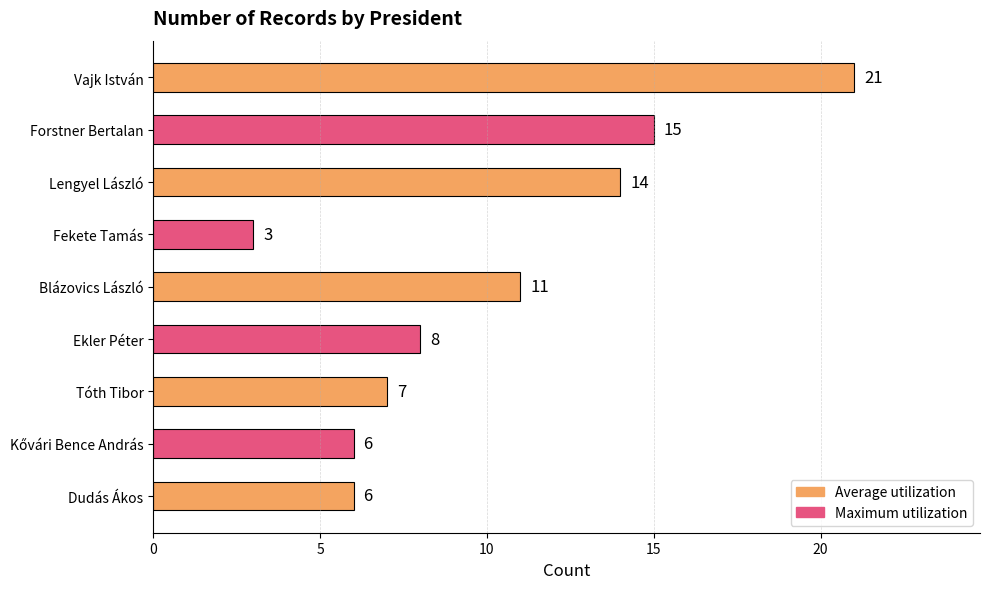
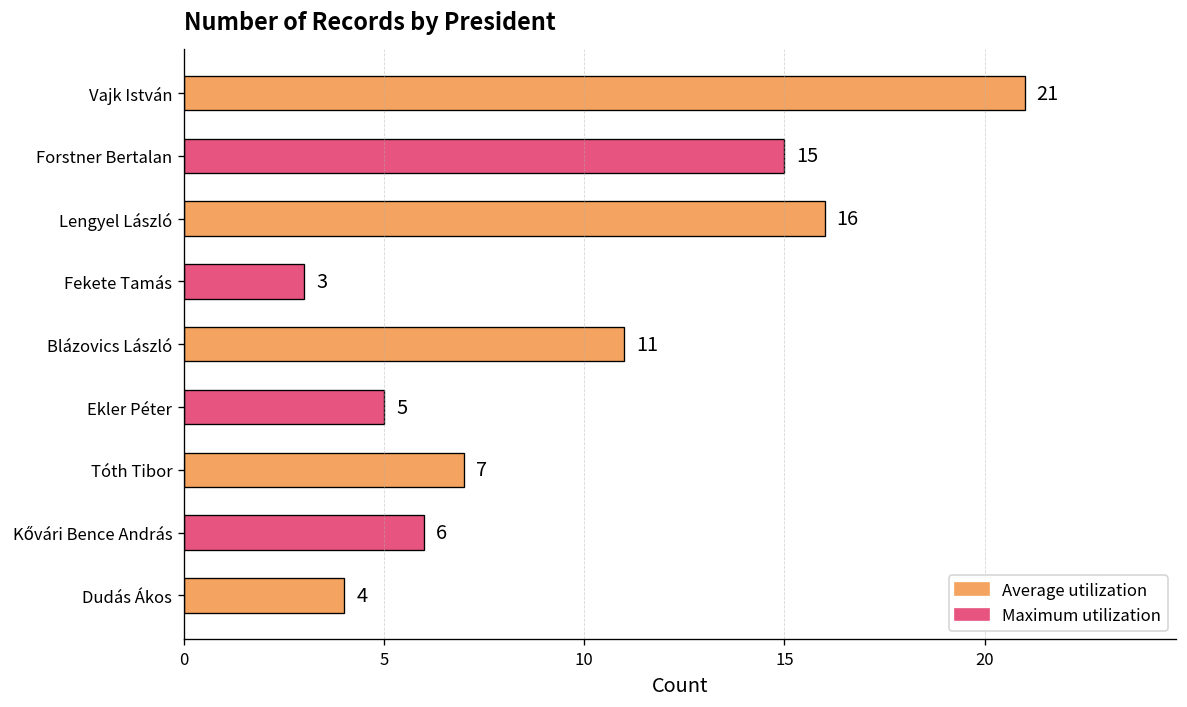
Lengyel László: 14 -> 16
Ekler Péter: 8 -> 5
Dudás Ákos: 6 -> 4
